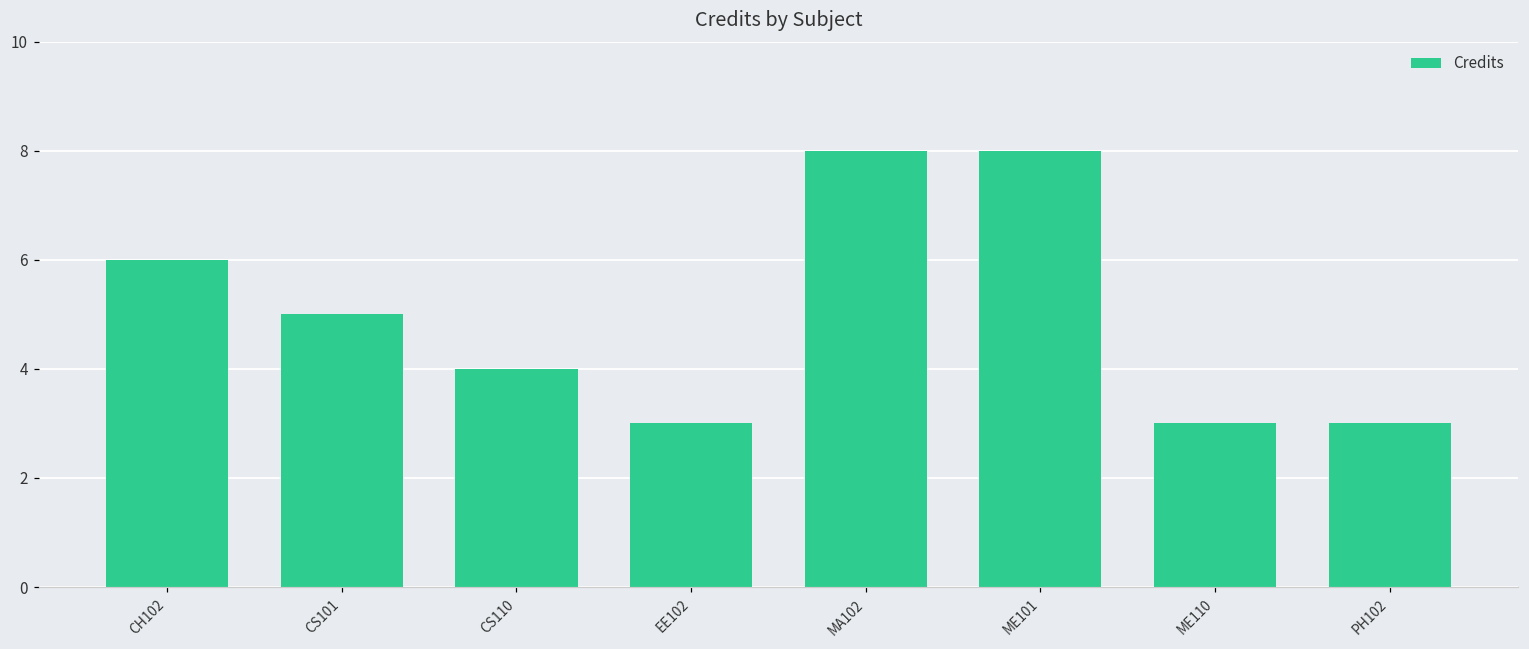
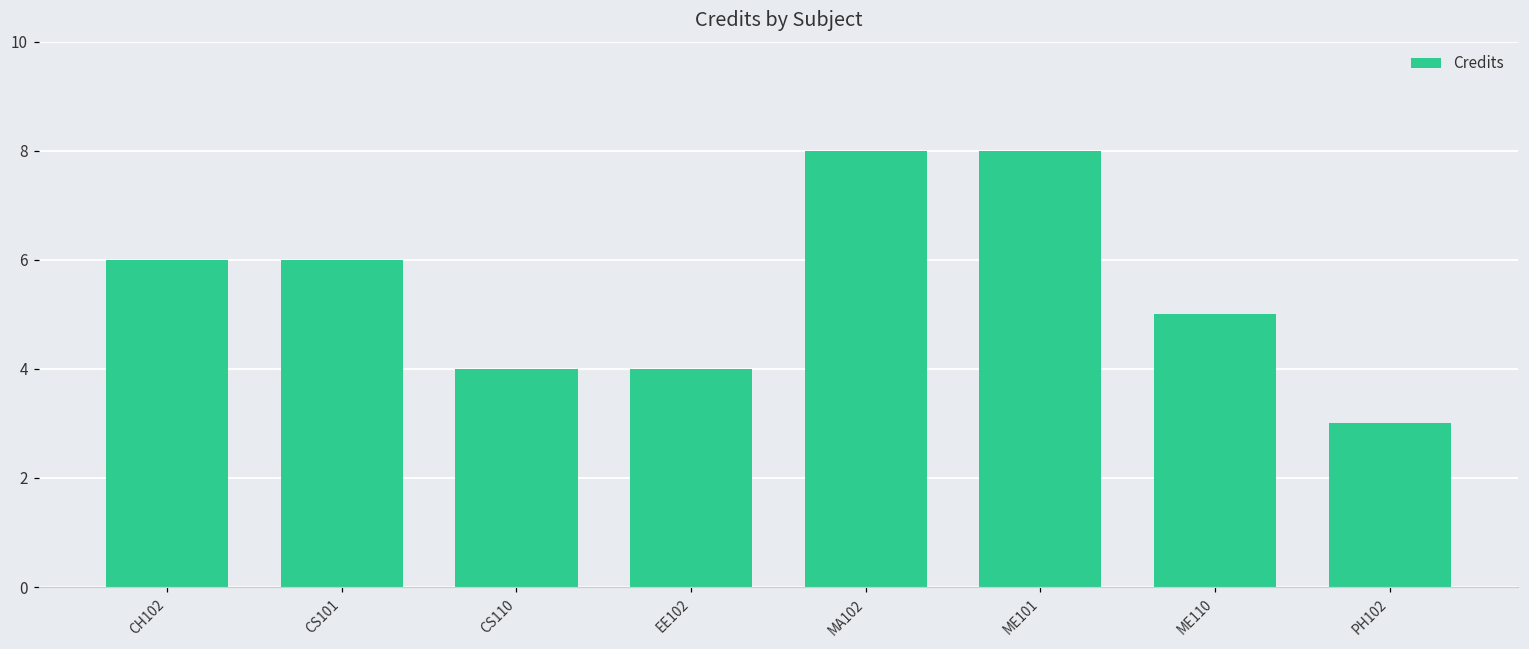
CS101: 5 -> 6
EE102: 3 -> 4
ME110: 3 -> 5
